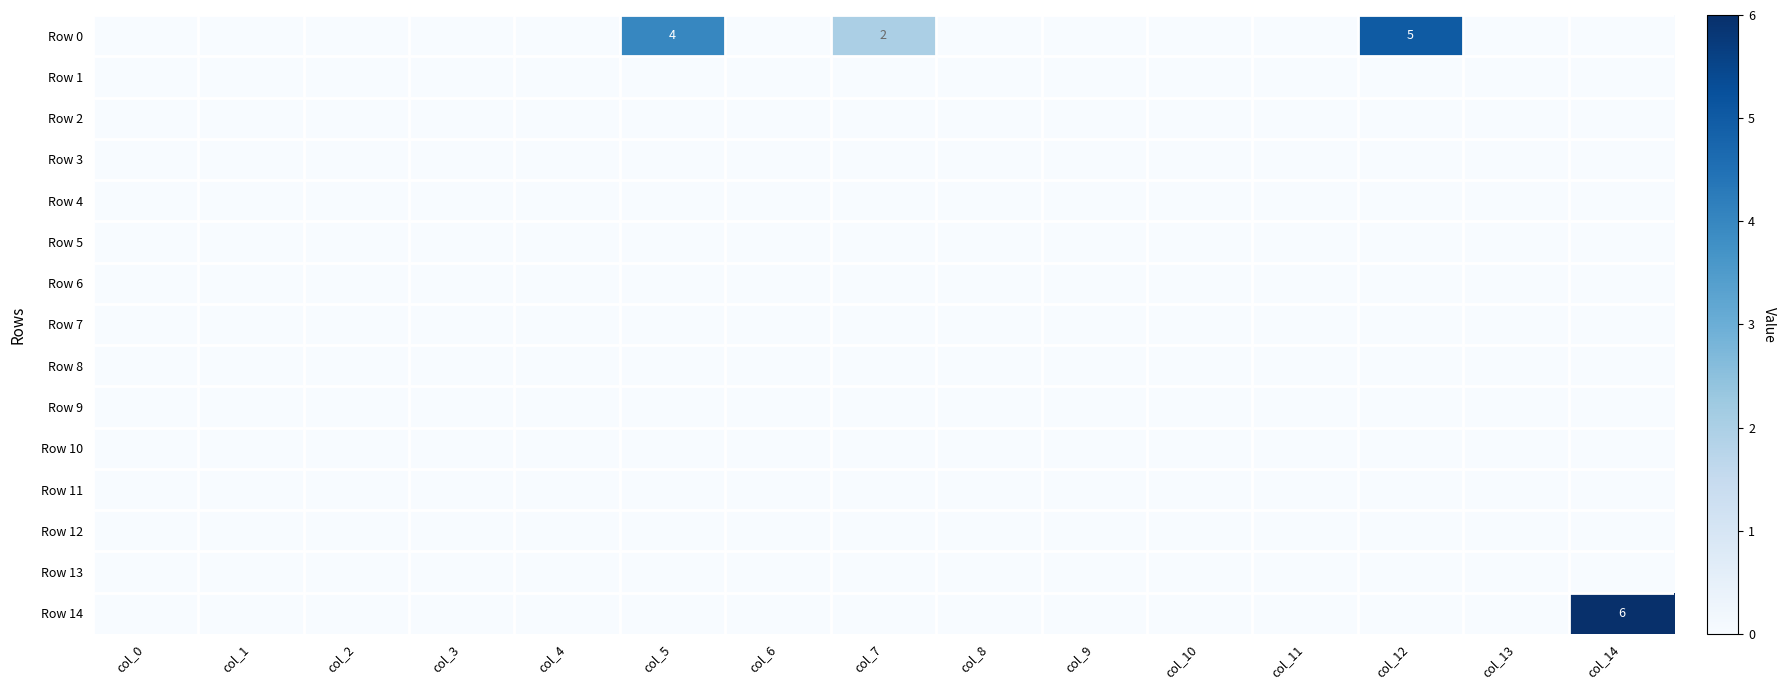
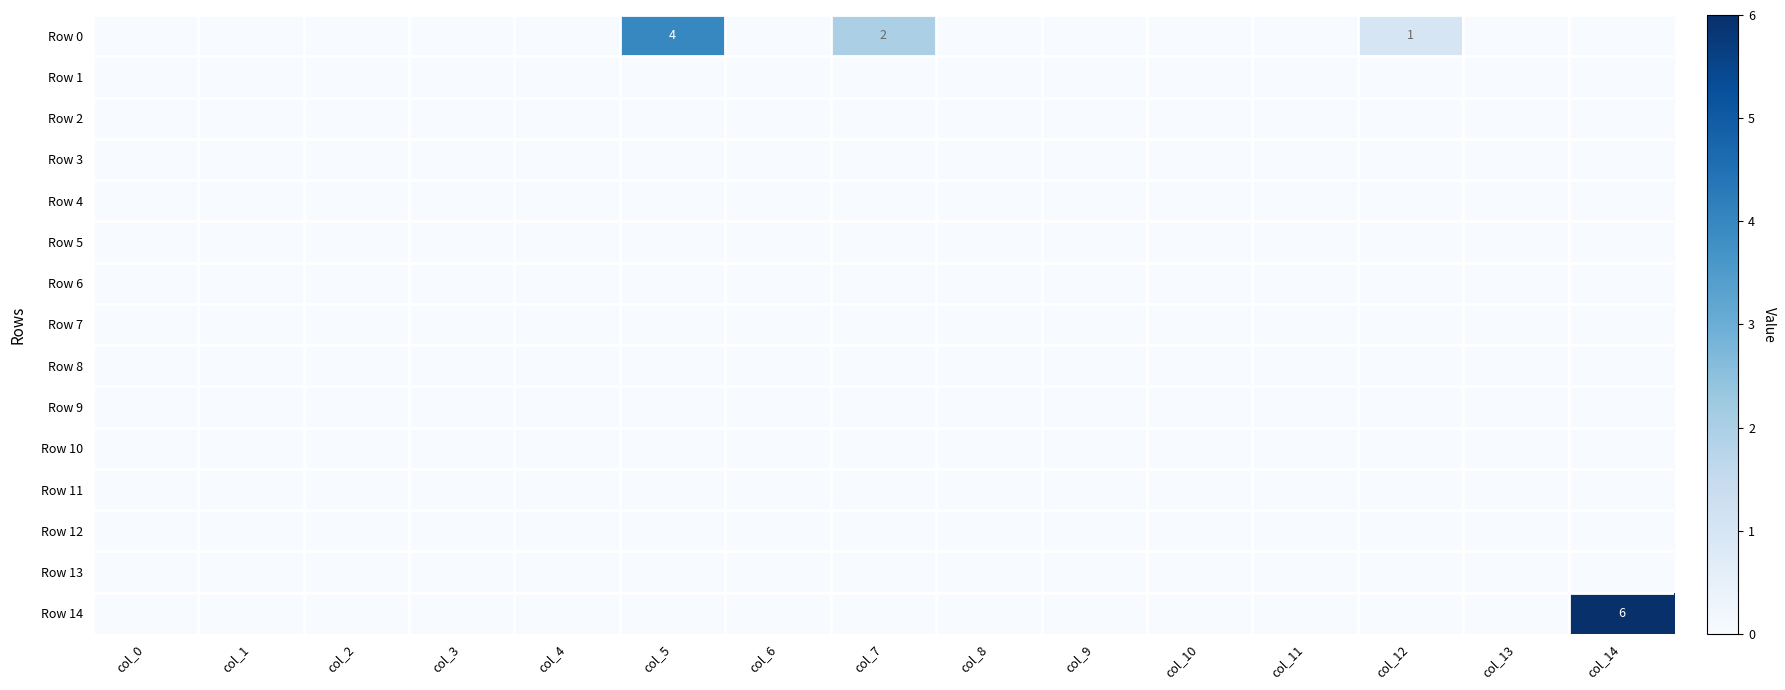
Row 0, col_12: 5 -> 1
